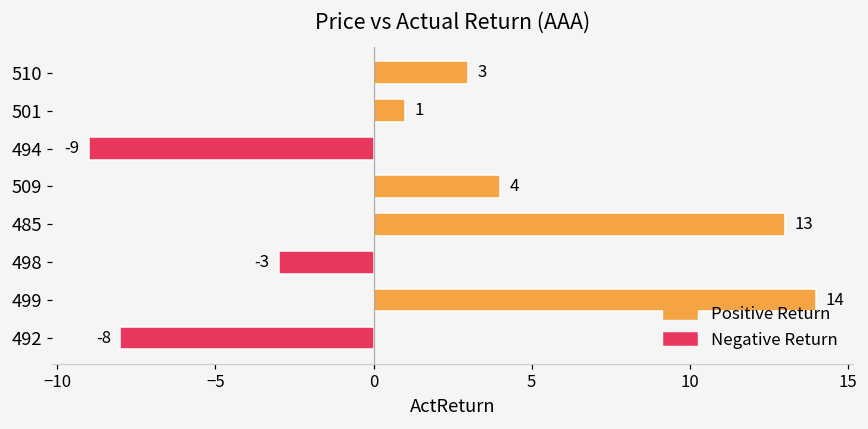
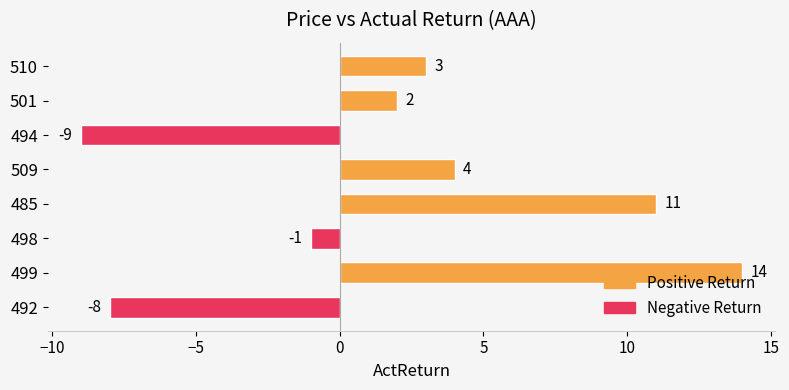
501: 1 -> 2
485: 13 -> 11
498: -3 -> -1
